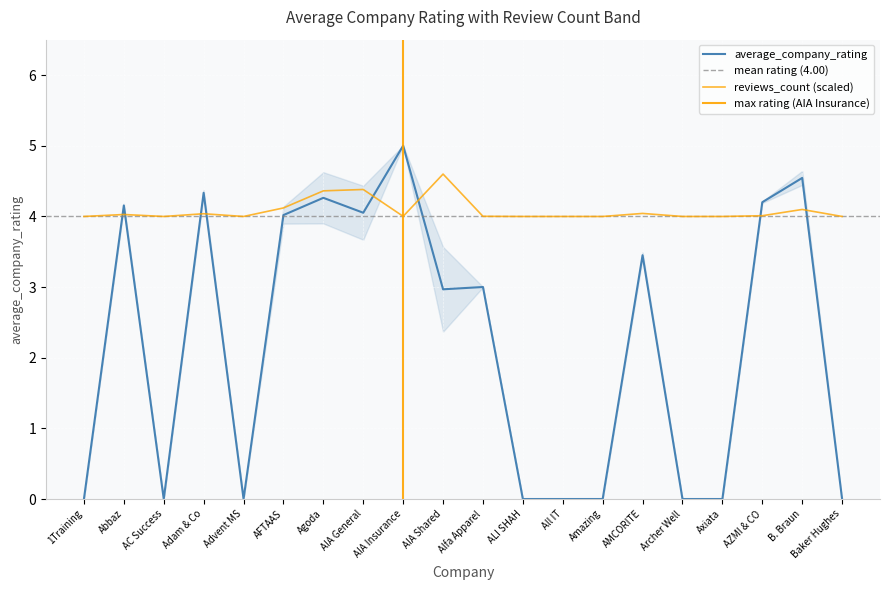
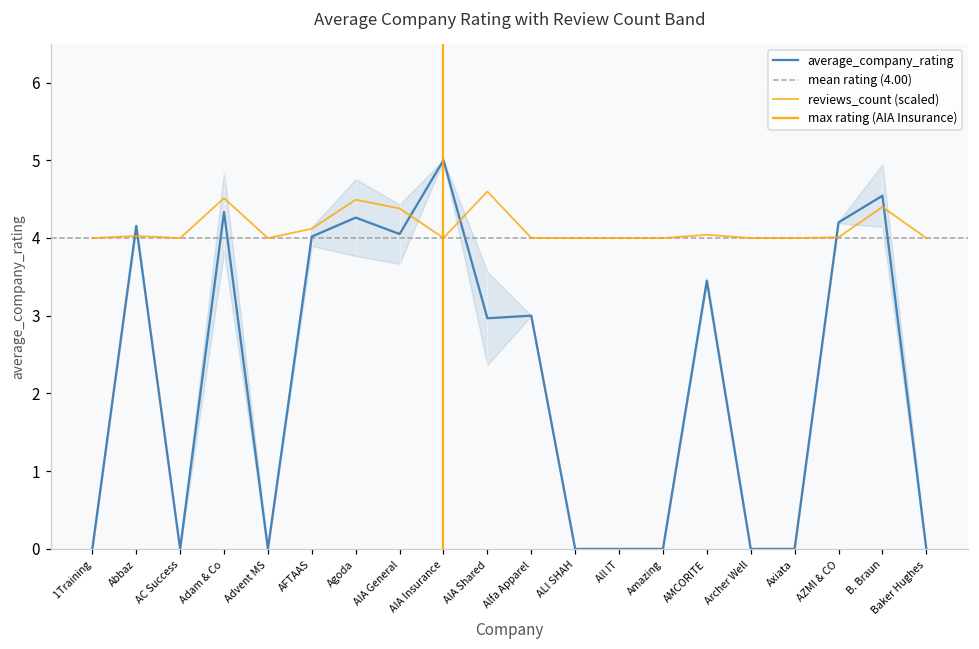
reviews_count (scaled), Adam & Co: 4.0 -> 4.5
reviews_count (scaled), Agoda: 4.4 -> 4.5
reviews_count (scaled), B. Braun: 4.1 -> 4.4
